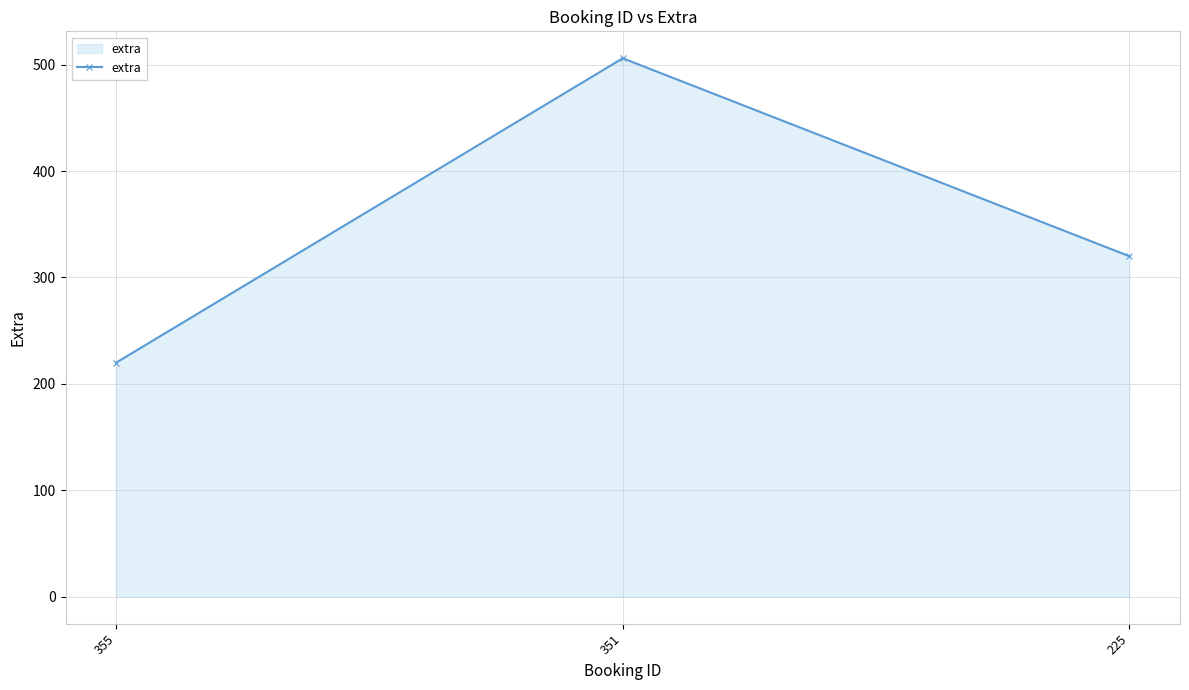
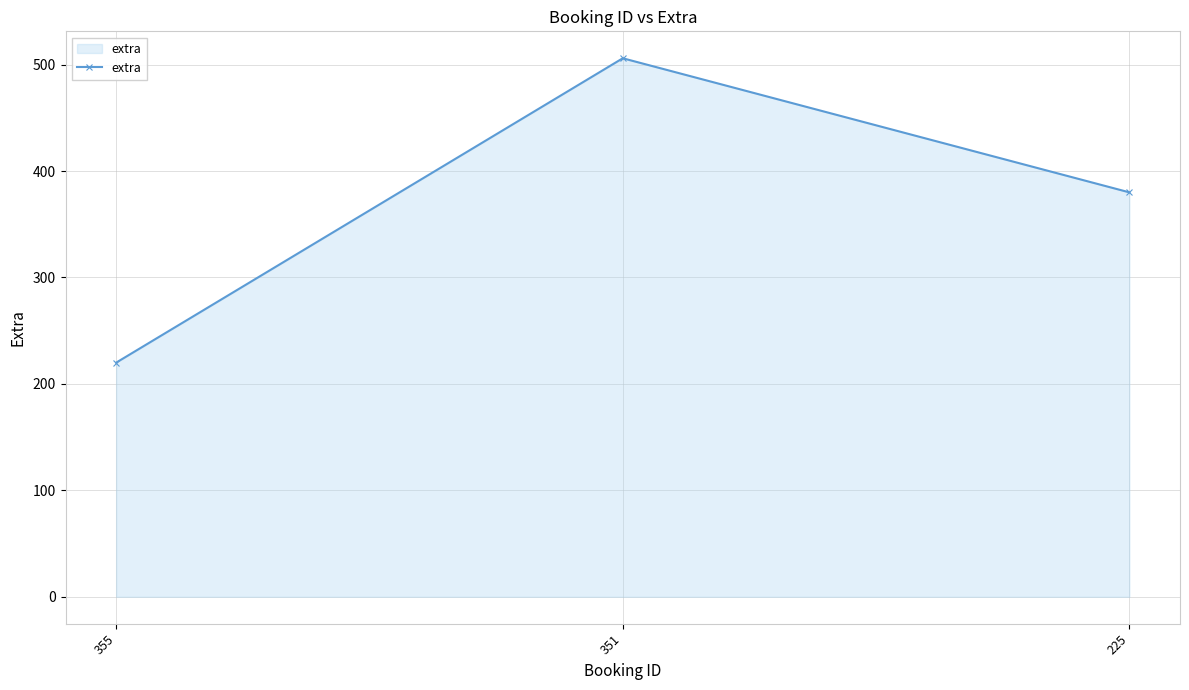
225: 320 -> 380
